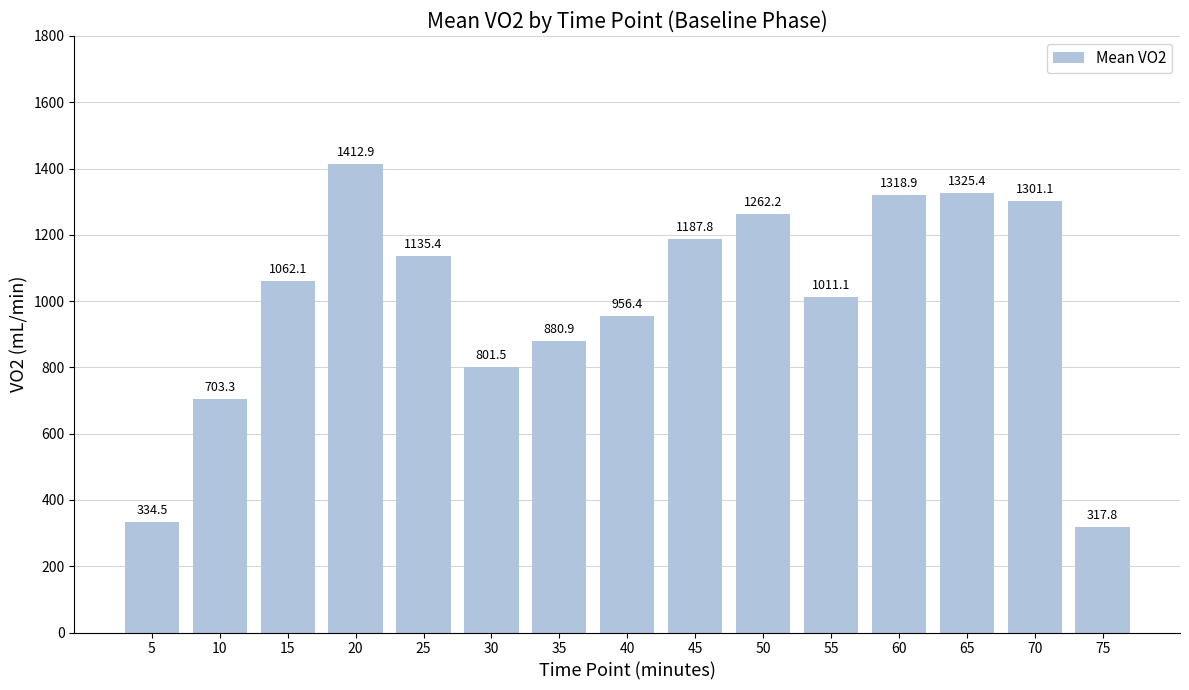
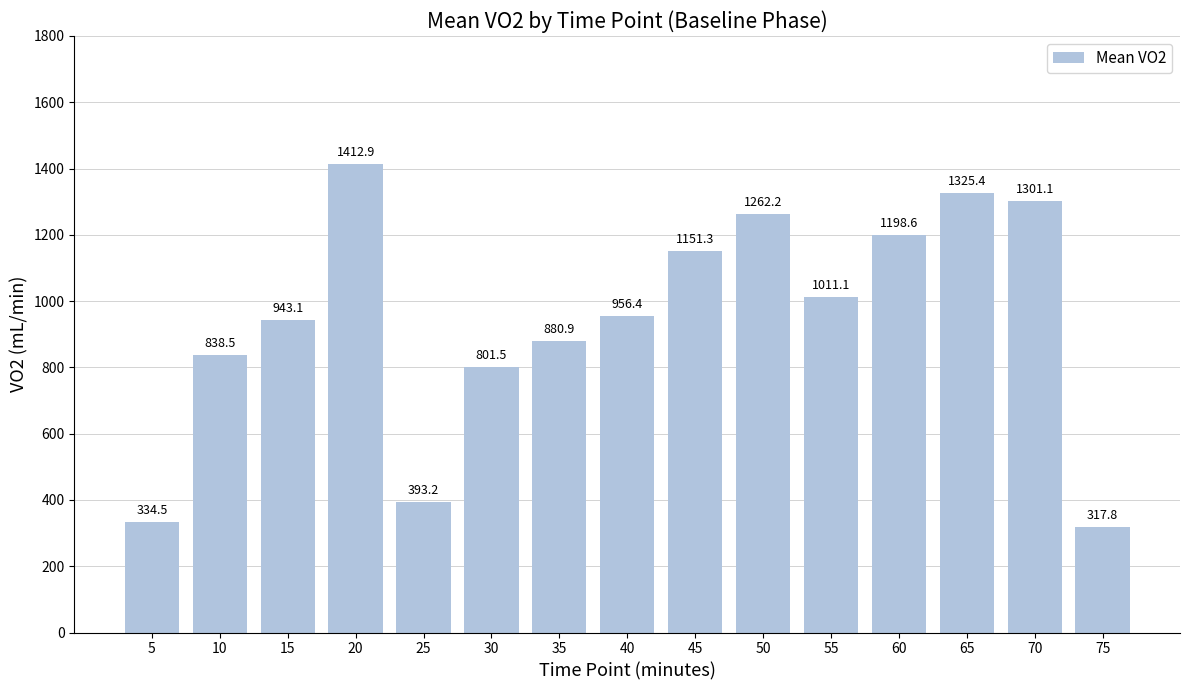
10: 703.3 -> 838.5
15: 1062.1 -> 943.1
25: 1135.4 -> 393.2
45: 1187.8 -> 1151.3
60: 1318.9 -> 1198.6
